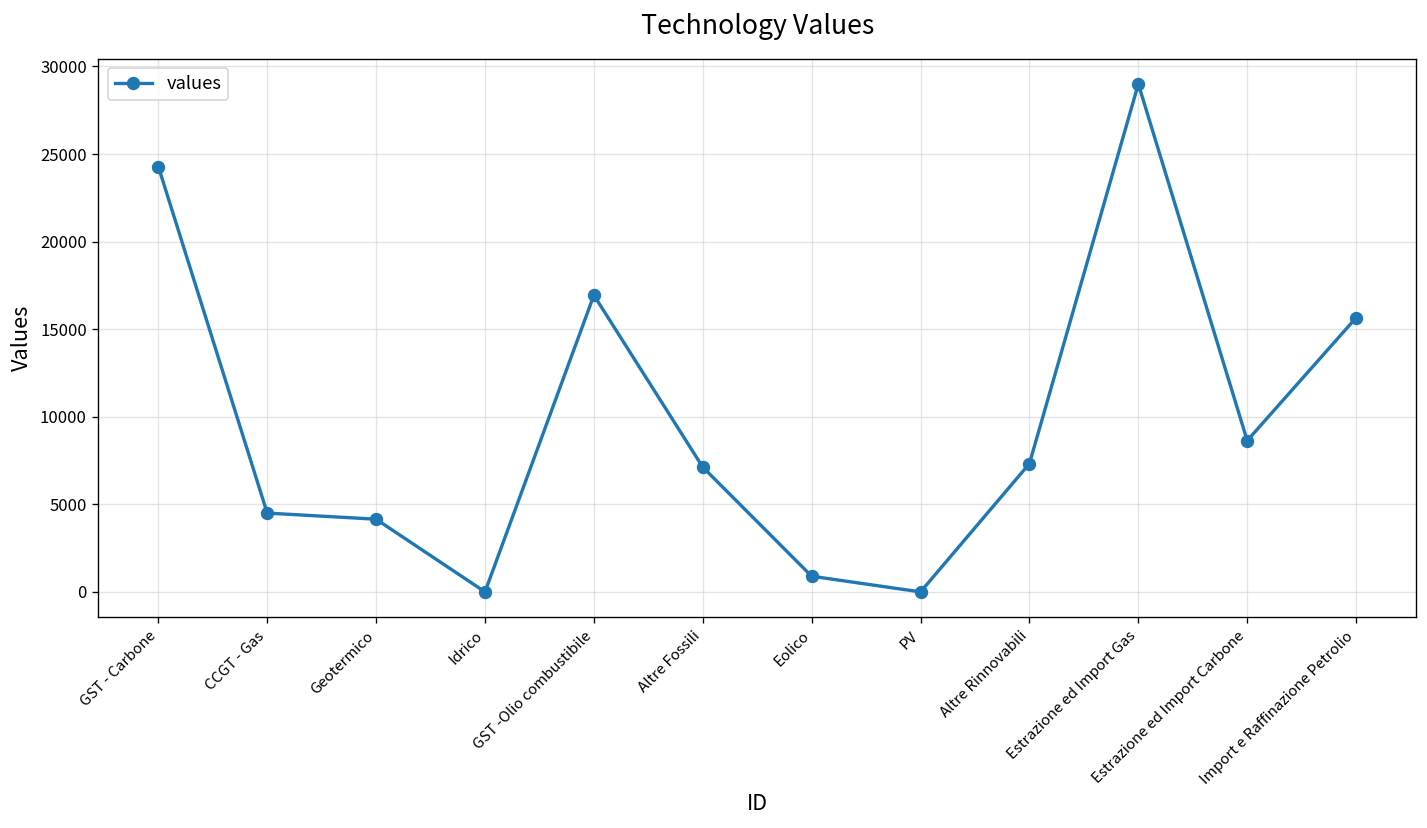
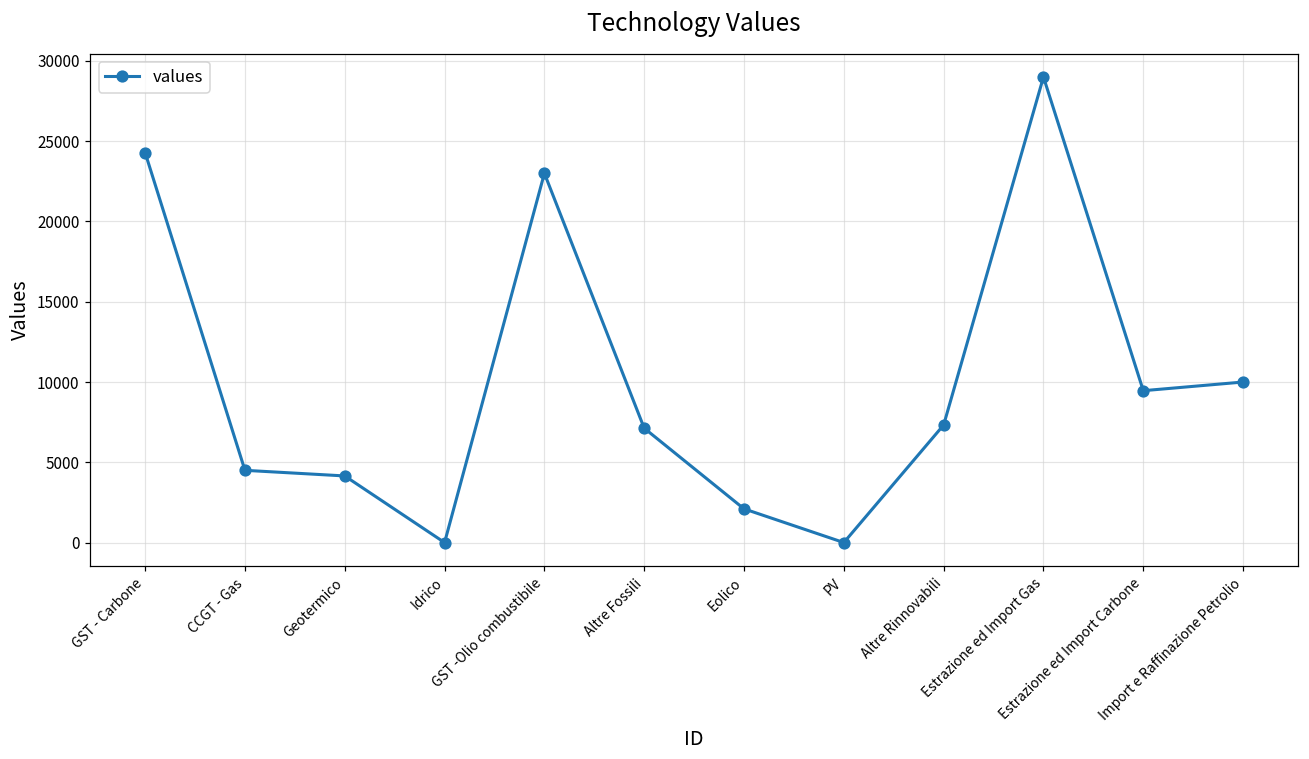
GST -Olio combustibile: 16900 -> 23000
Eolico: 900 -> 2100
Estrazione ed Import Carbone: 8600 -> 9500
Import e Raffinazione Petrolio: 15700 -> 10000
